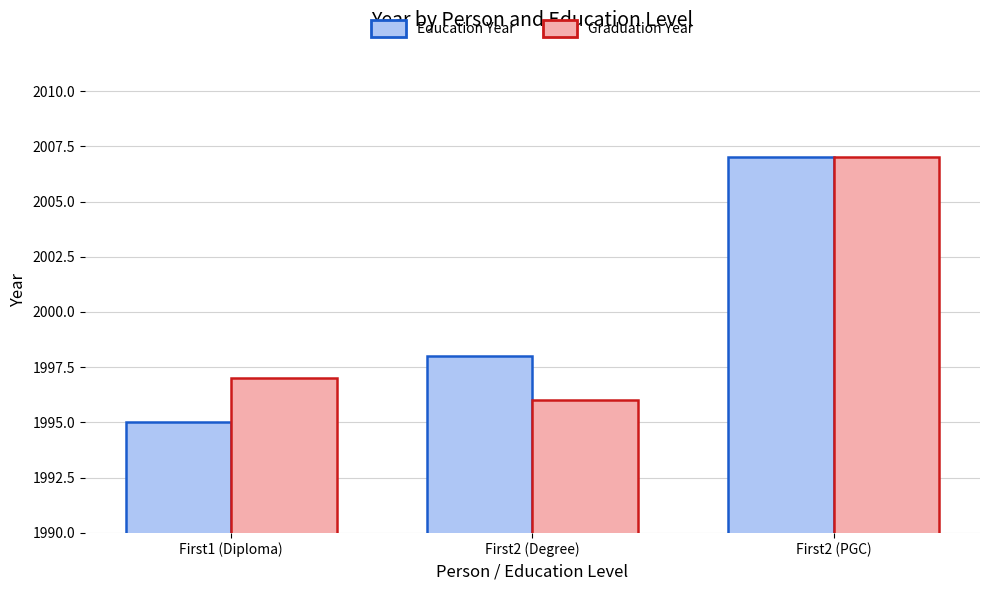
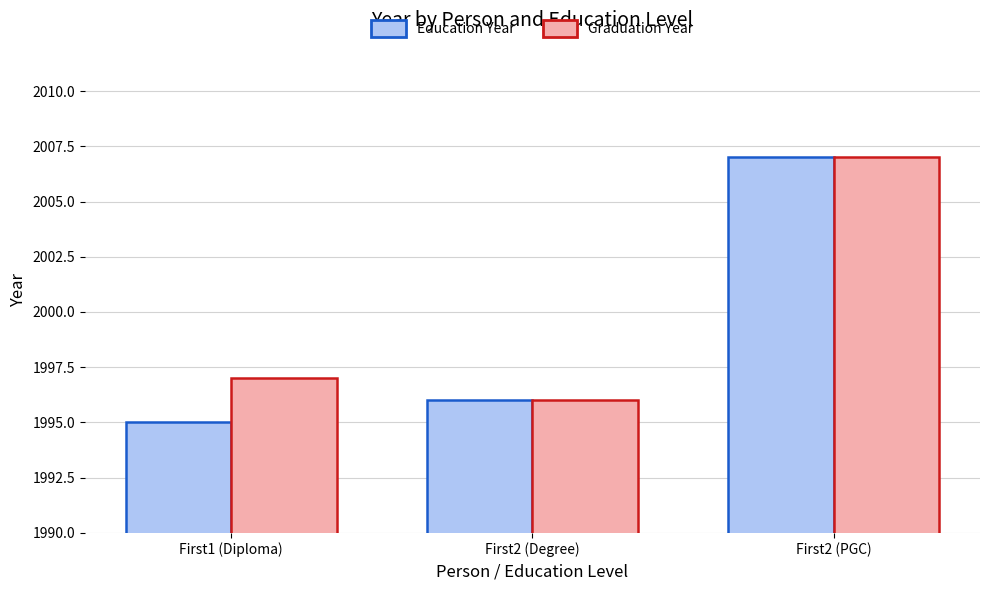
Education Year, First2 (Degree): 1998 -> 1996
